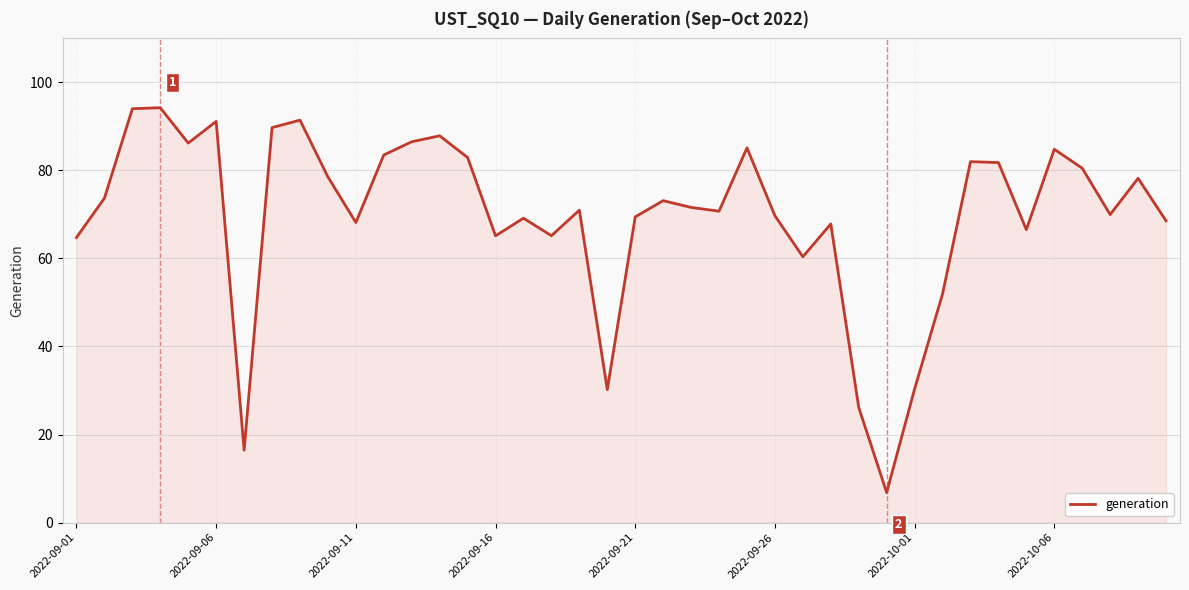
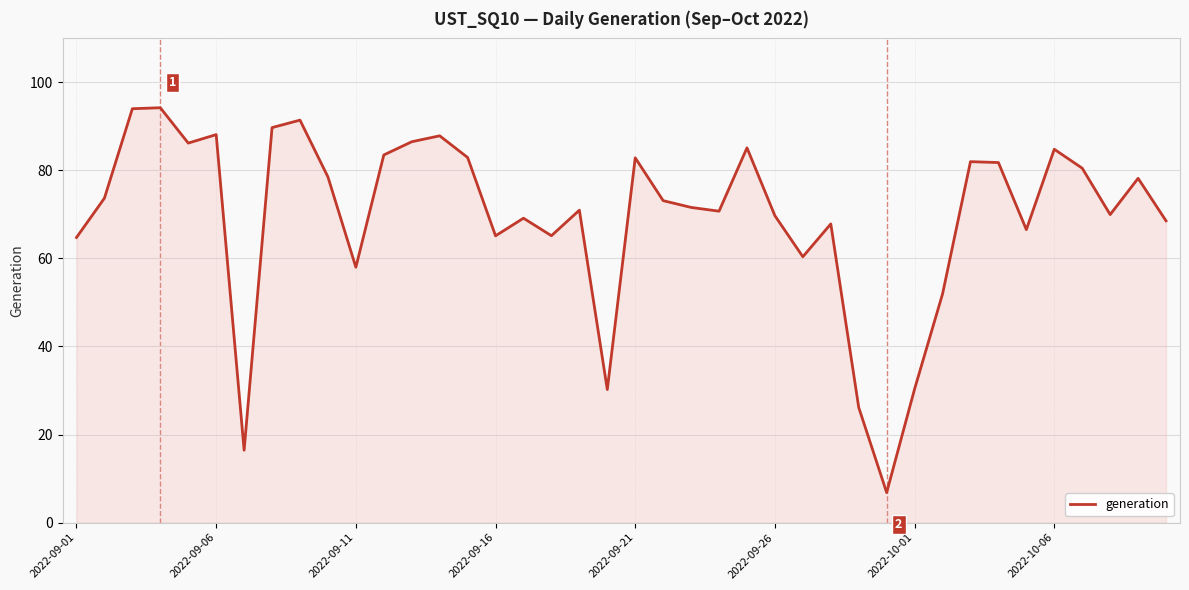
2022-09-06: 91 -> 88
2022-09-11: 68 -> 58
2022-09-21: 69 -> 83
